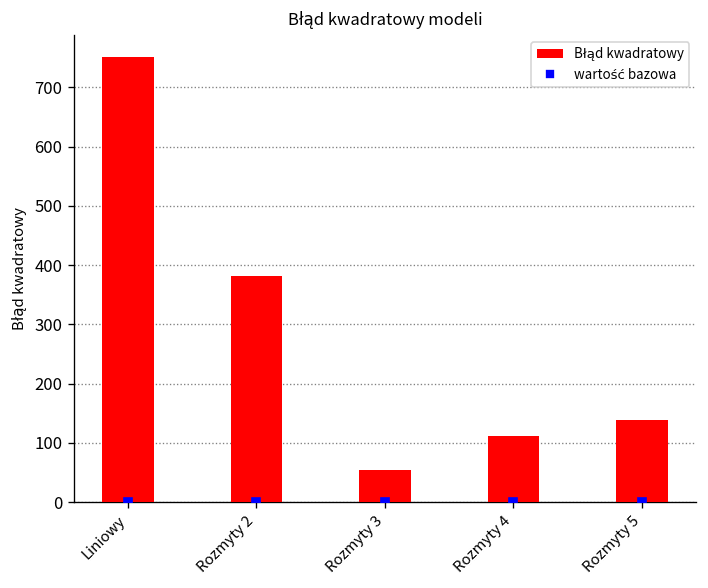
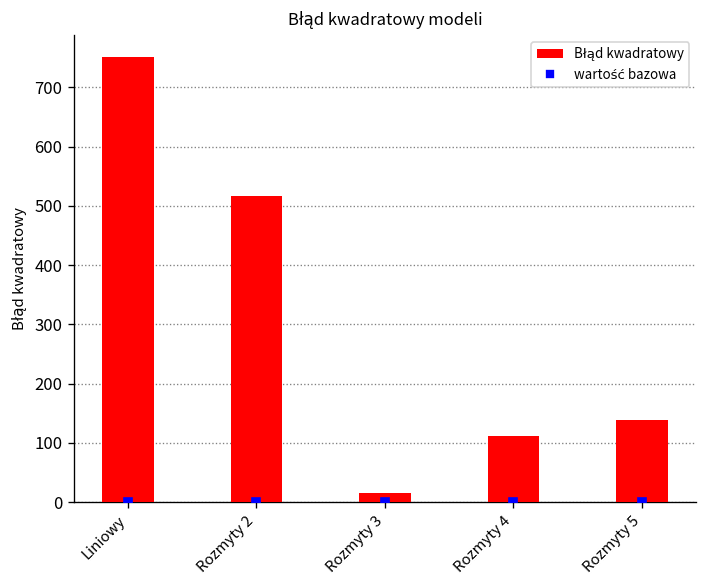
Błąd kwadratowy, Rozmyty 2: 380 -> 520
Błąd kwadratowy, Rozmyty 3: 50 -> 20
